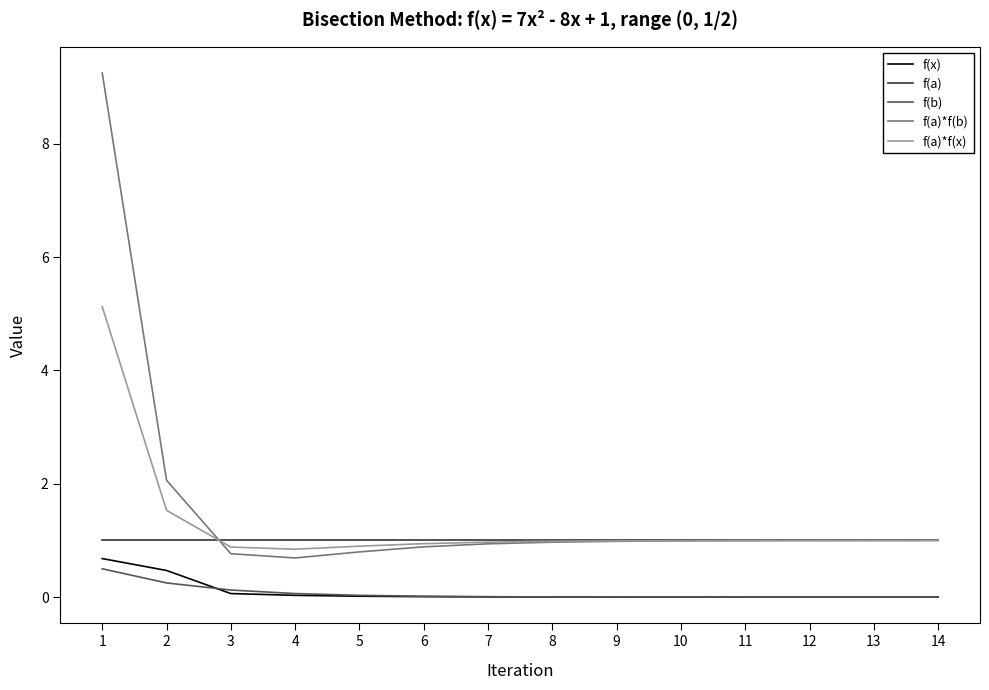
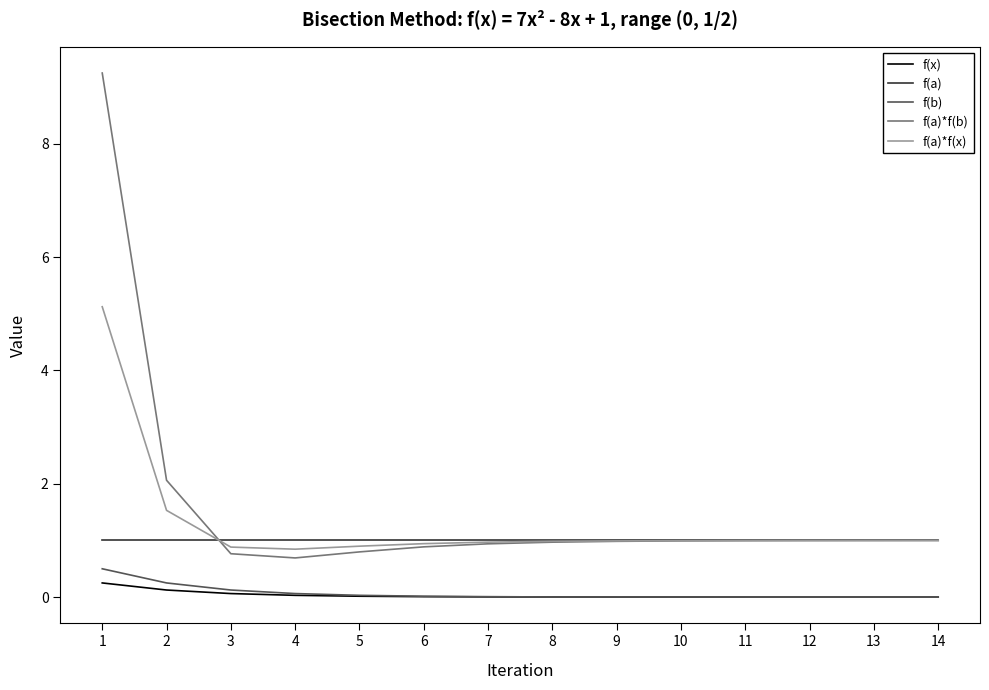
f(x), 1: 0.7 -> 0.3
f(x), 2: 0.5 -> 0.1
